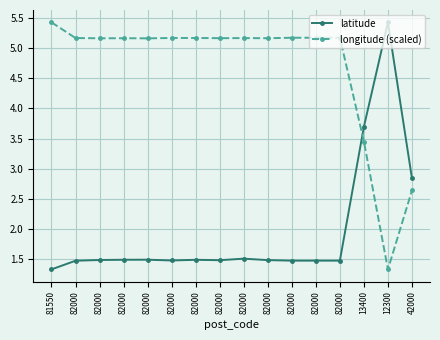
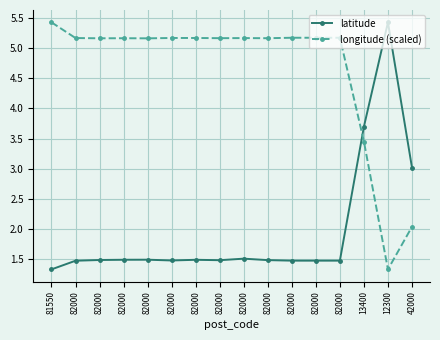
latitude, 42000: 2.8 -> 3.0
longitude (scaled), 42000: 2.6 -> 2.0
